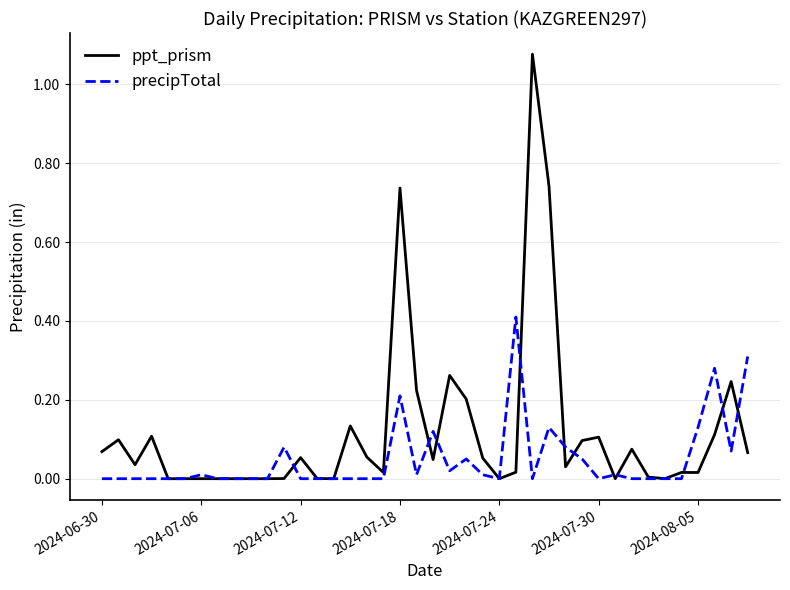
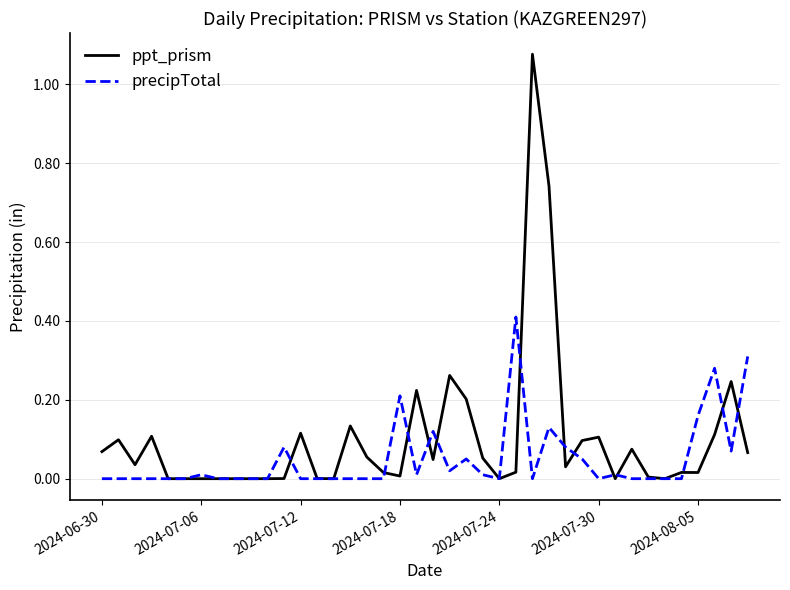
ppt_prism, 2024-07-12: 0.05 -> 0.12
ppt_prism, 2024-07-18: 0.74 -> 0.01
precipTotal, 2024-08-05: 0.13 -> 0.16
